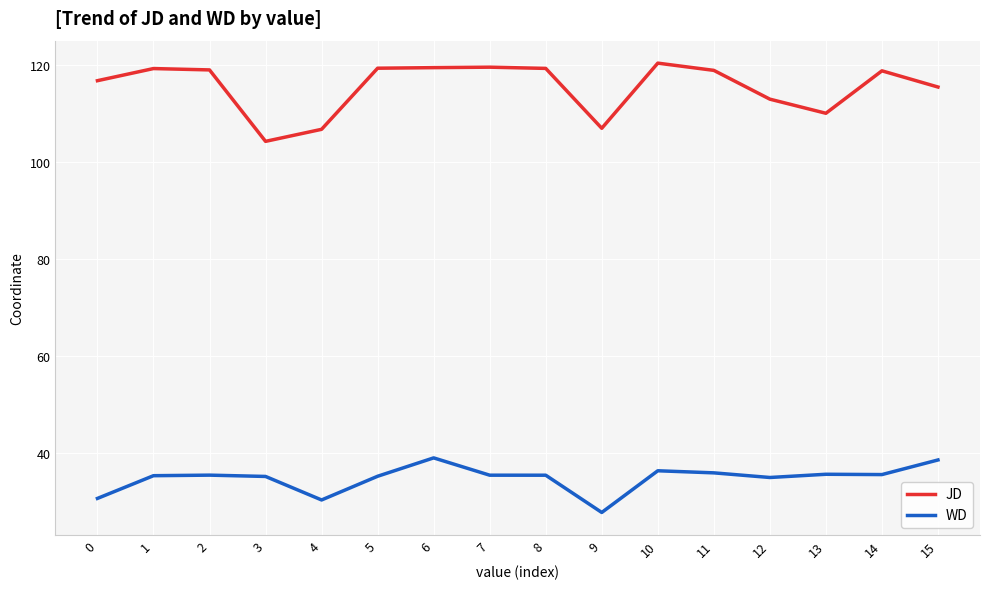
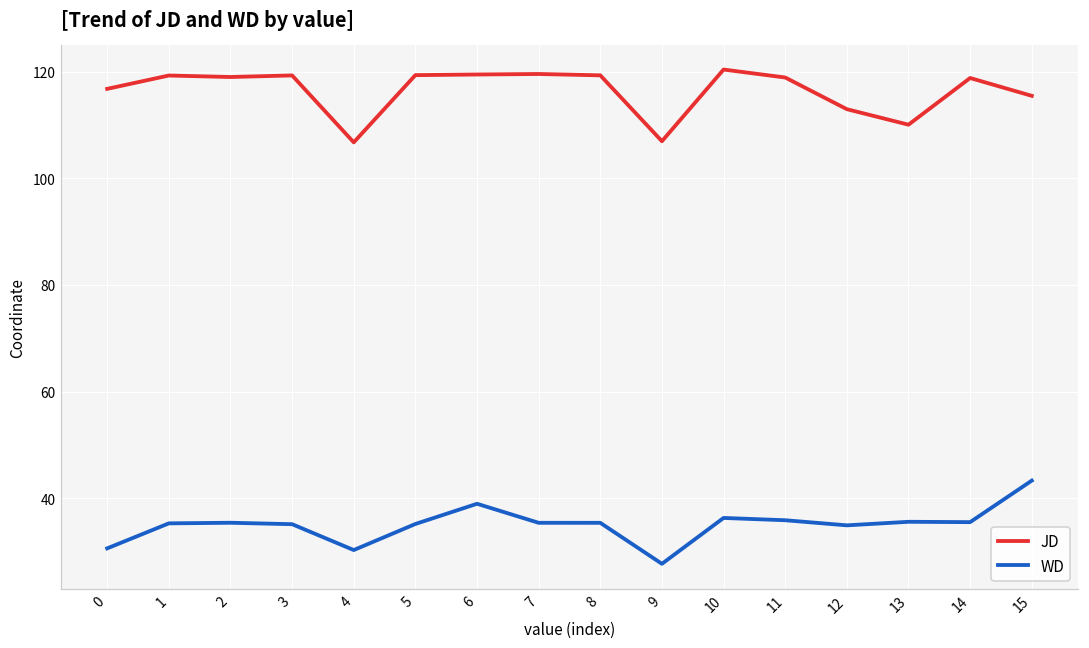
JD, 3: 104 -> 119
WD, 15: 39 -> 43
